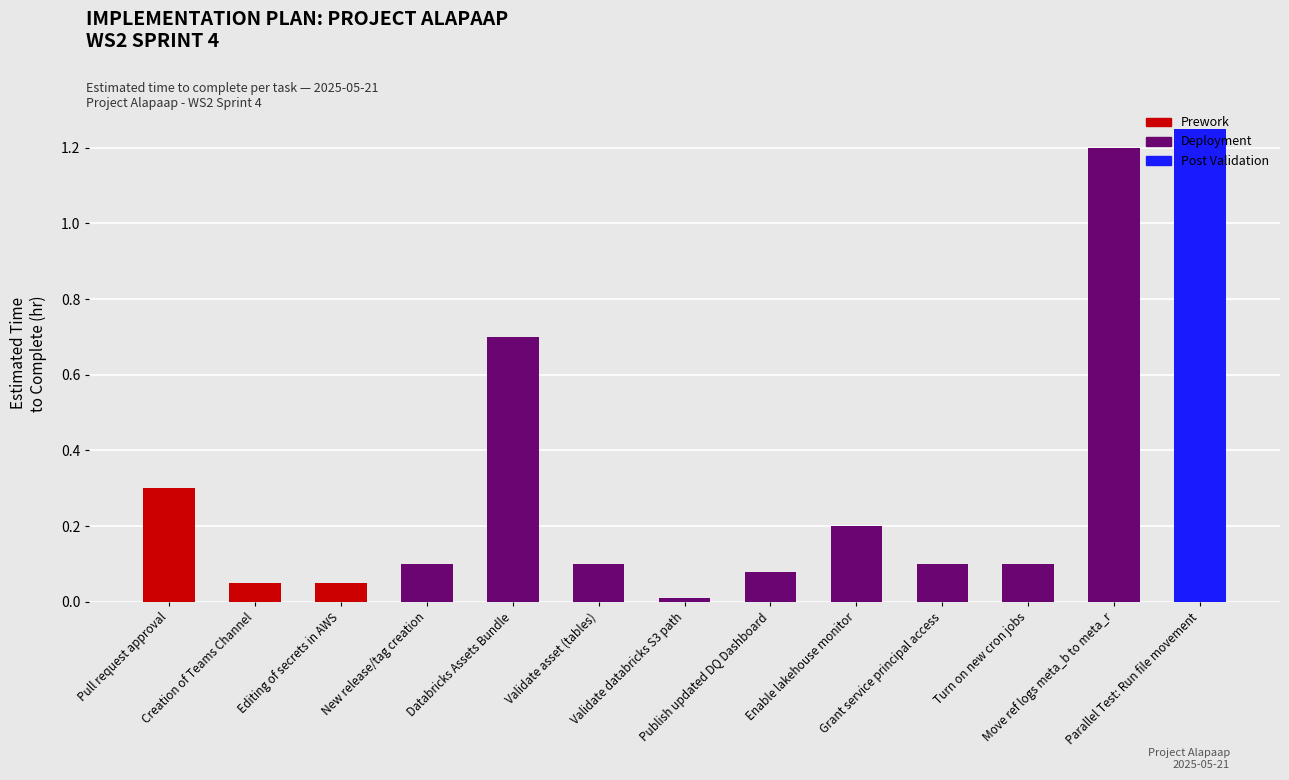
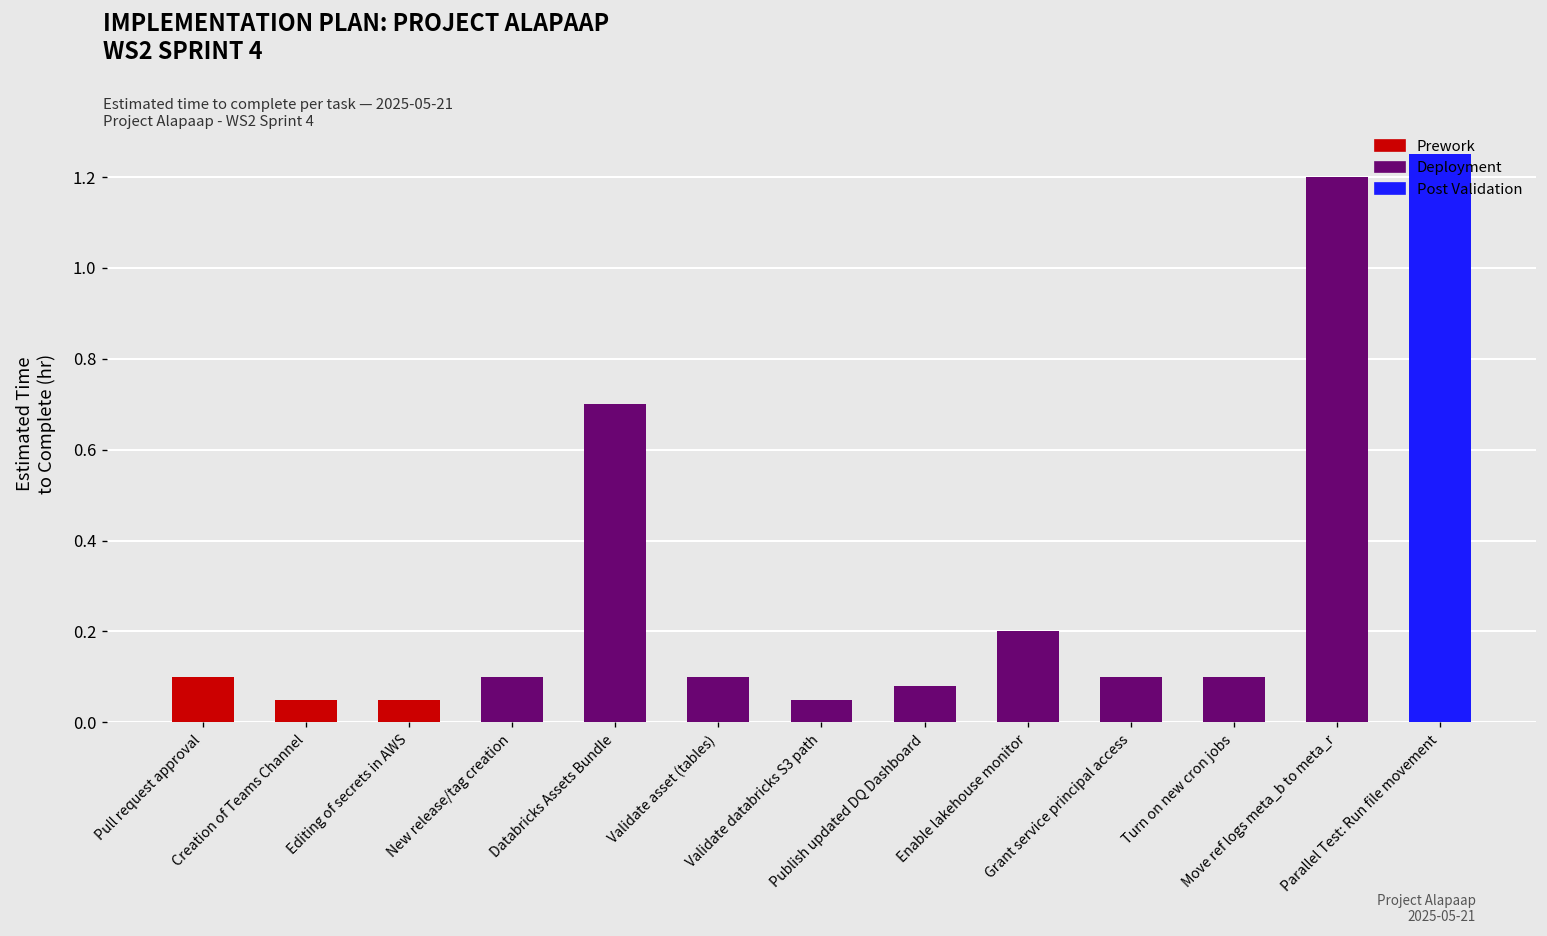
Pull request approval: 0.3 -> 0.1
Validate databricks S3 path: 0.01 -> 0.05
